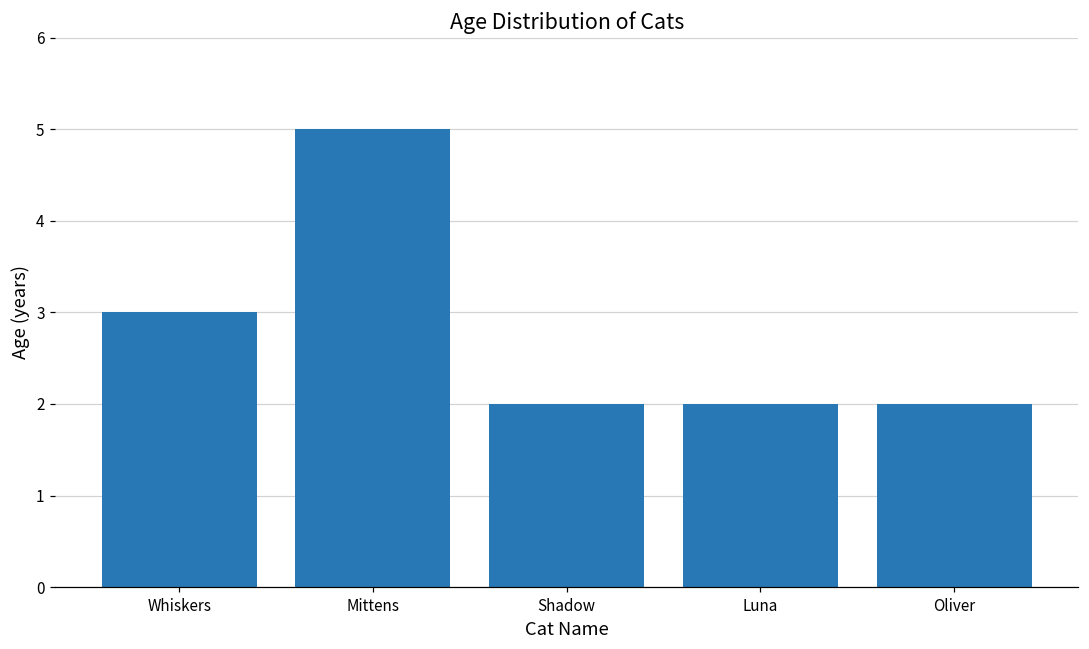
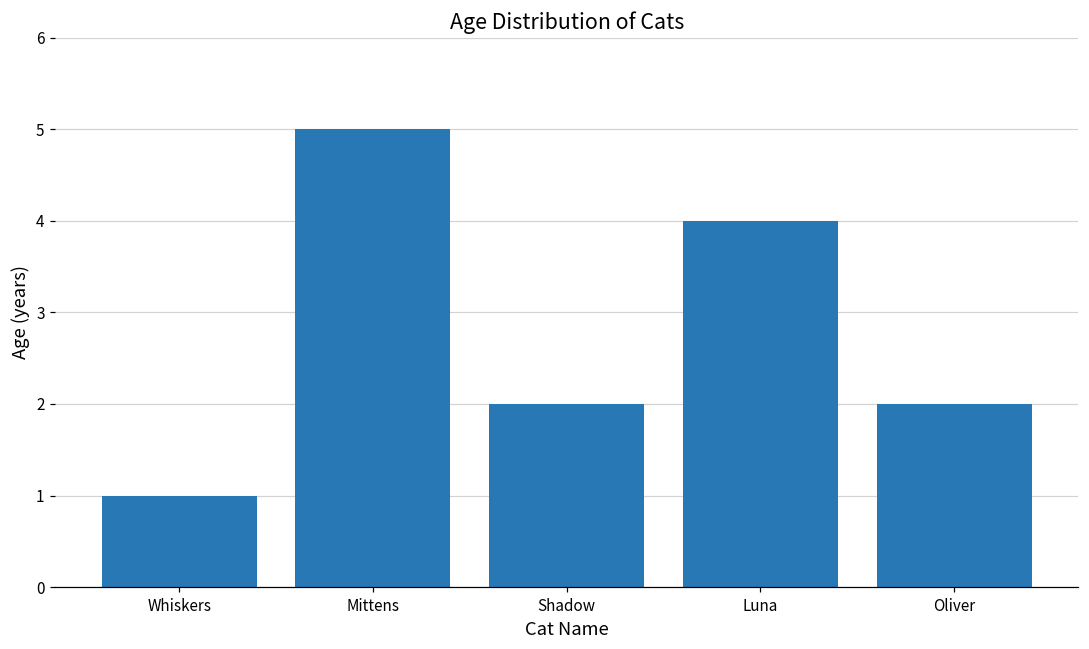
Whiskers: 3 -> 1
Luna: 2 -> 4
